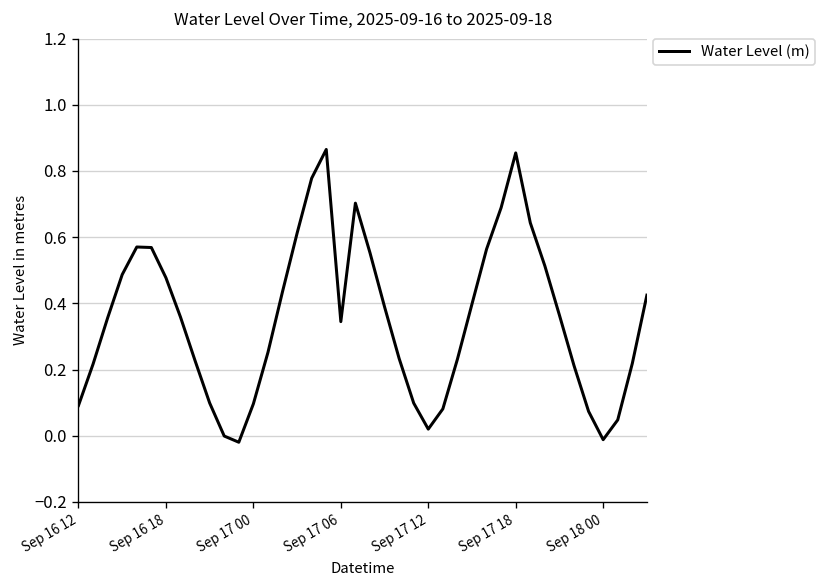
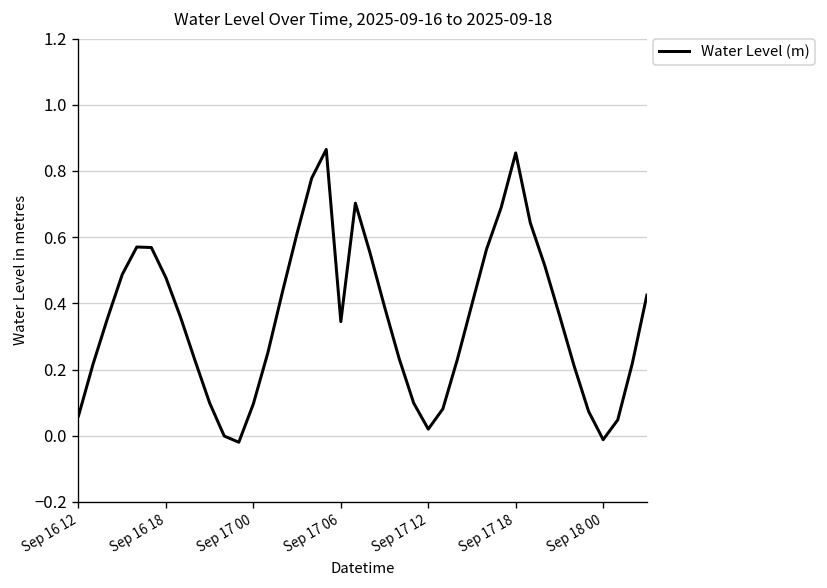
Sep 16 12: 0.09 -> 0.06
